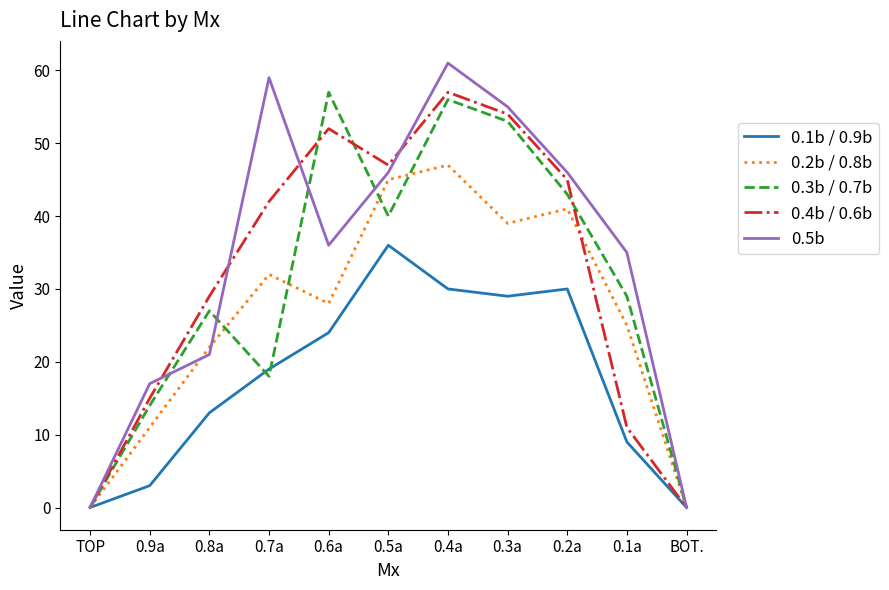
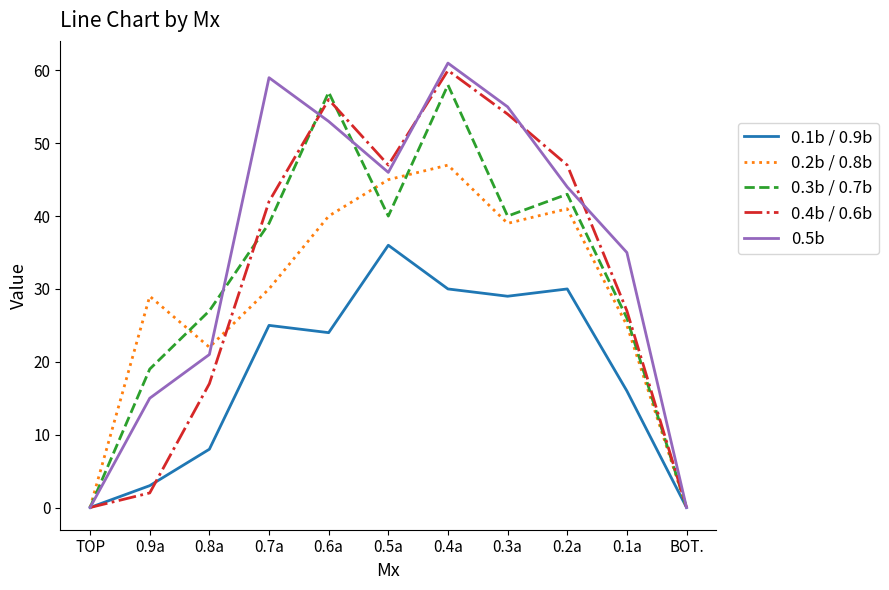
0.2b / 0.8b, 0.9a: 11 -> 29
0.3b / 0.7b, 0.9a: 14 -> 19
0.4b / 0.6b, 0.9a: 15 -> 2
0.5b, 0.9a: 17 -> 15
0.1b / 0.9b, 0.8a: 13 -> 8
0.4b / 0.6b, 0.8a: 29 -> 17
0.1b / 0.9b, 0.7a: 19 -> 25
0.2b / 0.8b, 0.7a: 32 -> 30
0.3b / 0.7b, 0.7a: 18 -> 39
0.2b / 0.8b, 0.6a: 28 -> 40
0.4b / 0.6b, 0.6a: 52 -> 56
0.5b, 0.6a: 36 -> 53
0.3b / 0.7b, 0.4a: 56 -> 58
0.4b / 0.6b, 0.4a: 57 -> 60
0.3b / 0.7b, 0.3a: 53 -> 40
0.4b / 0.6b, 0.2a: 45 -> 47
0.5b, 0.2a: 46 -> 44
0.1b / 0.9b, 0.1a: 9 -> 16
0.3b / 0.7b, 0.1a: 29 -> 26
0.4b / 0.6b, 0.1a: 11 -> 27
